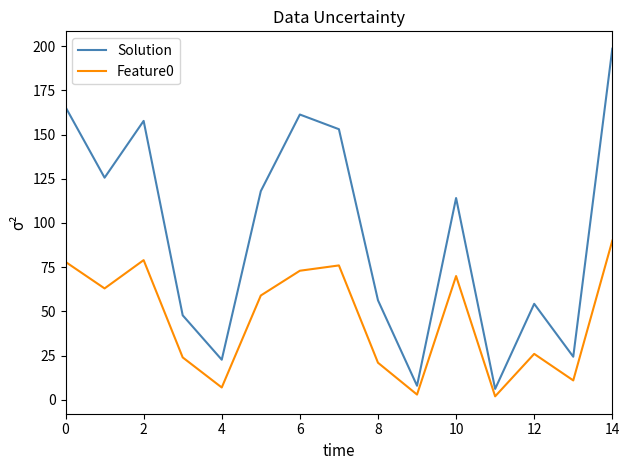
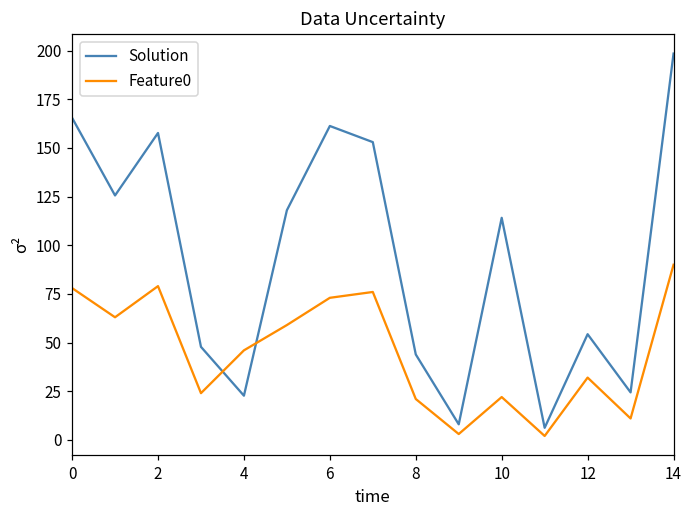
Feature0, 4: 7 -> 46
Solution, 8: 56 -> 44
Feature0, 10: 70 -> 22
Feature0, 12: 26 -> 32
